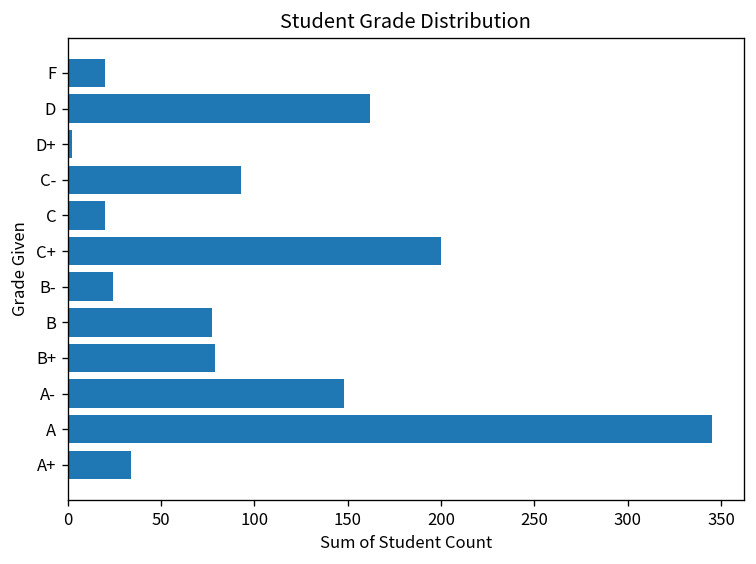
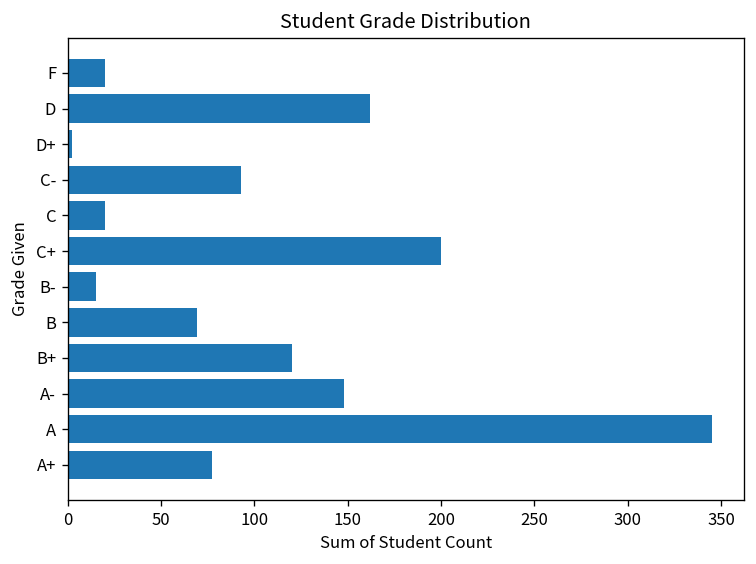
B-: 24 -> 15
B: 77 -> 69
B+: 79 -> 120
A+: 34 -> 77
